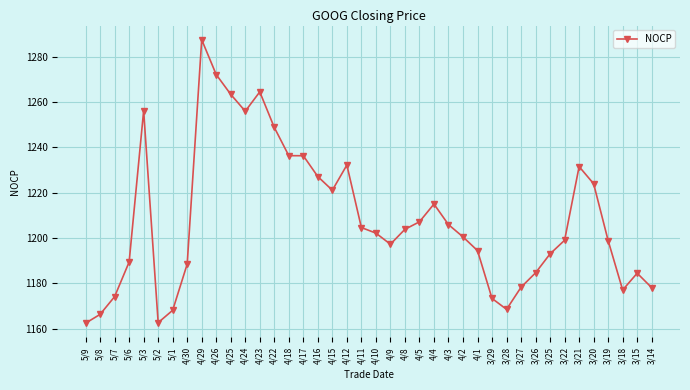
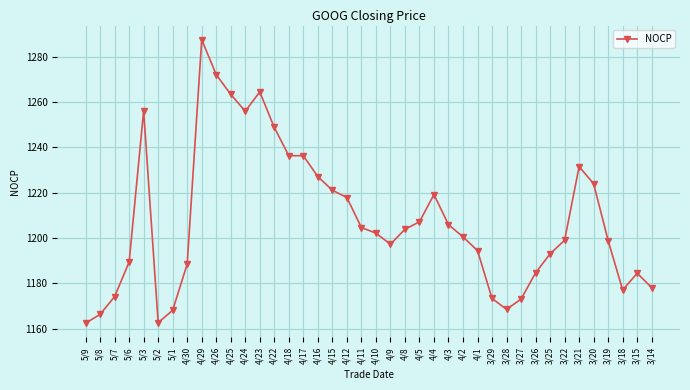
4/12: 1232 -> 1218
4/4: 1215 -> 1219
3/27: 1178 -> 1173
